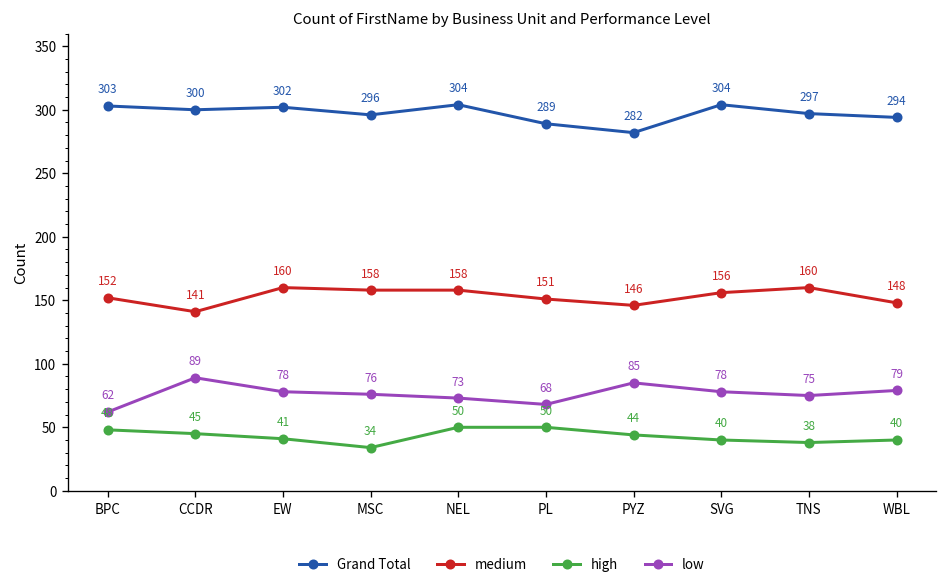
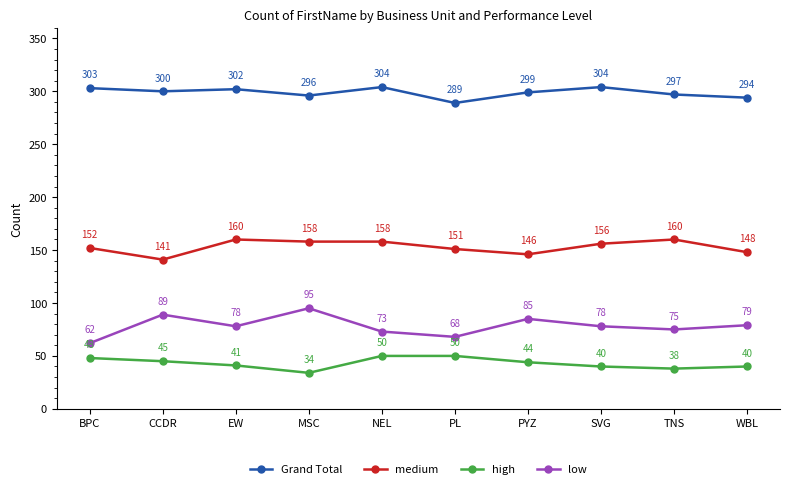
low, MSC: 76 -> 95
Grand Total, PYZ: 282 -> 299
